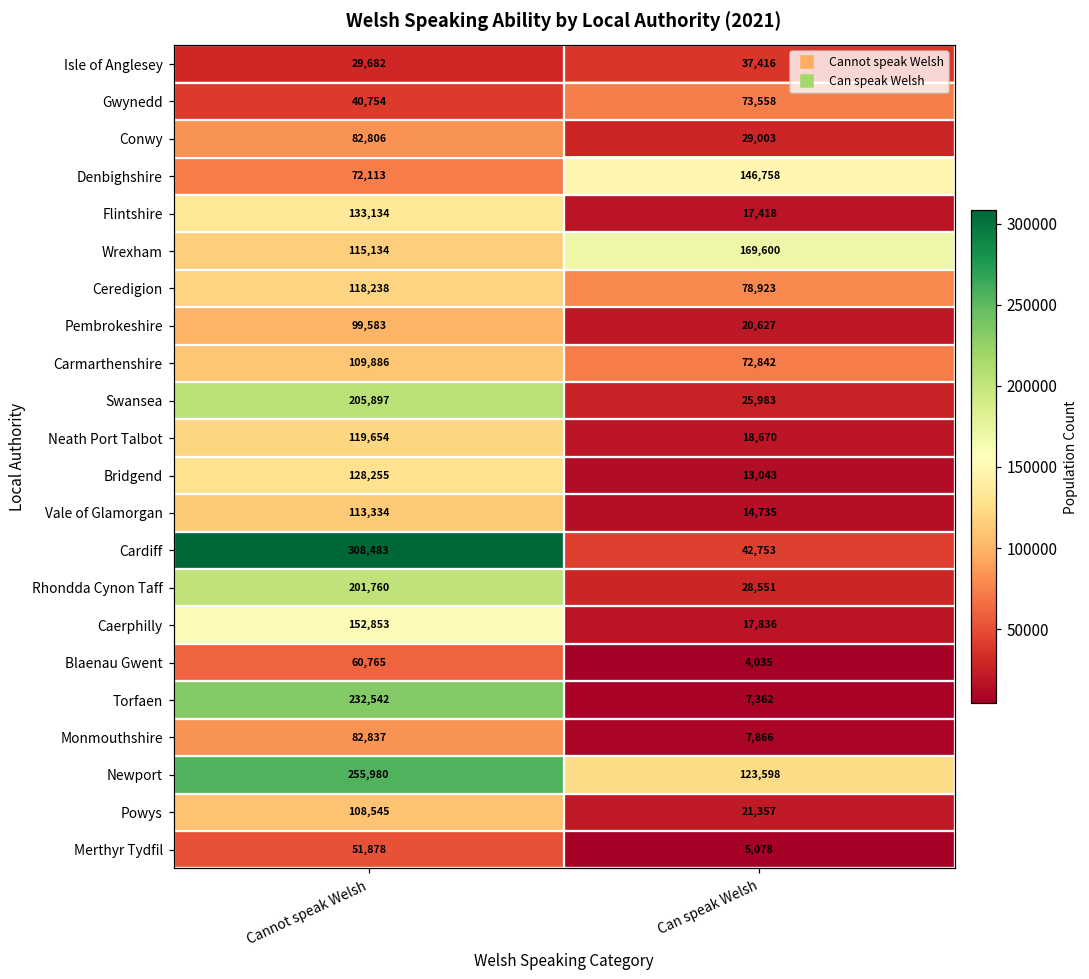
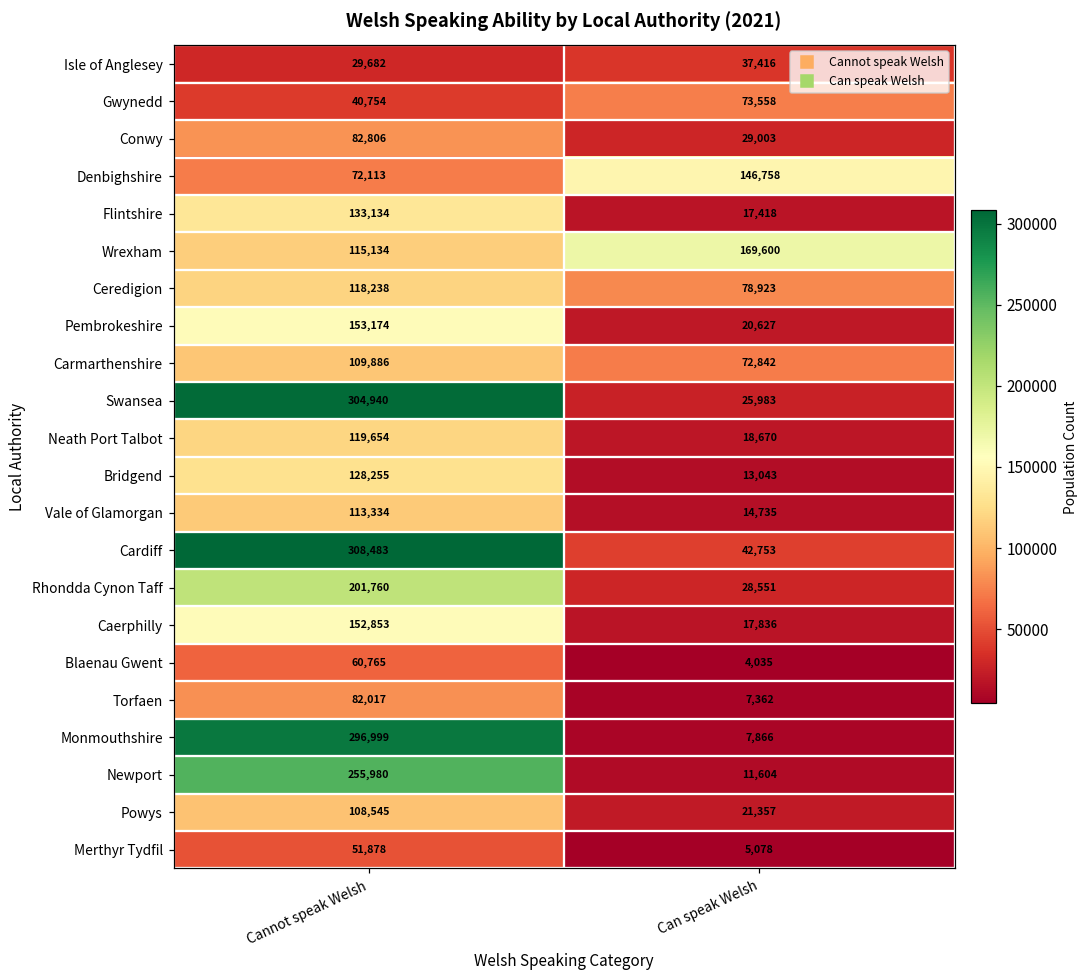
Pembrokeshire, Cannot speak Welsh: 99,583 -> 153,174
Swansea, Cannot speak Welsh: 205,897 -> 304,940
Torfaen, Cannot speak Welsh: 232,542 -> 82,017
Monmouthshire, Cannot speak Welsh: 82,837 -> 296,999
Newport, Can speak Welsh: 123,598 -> 11,604
